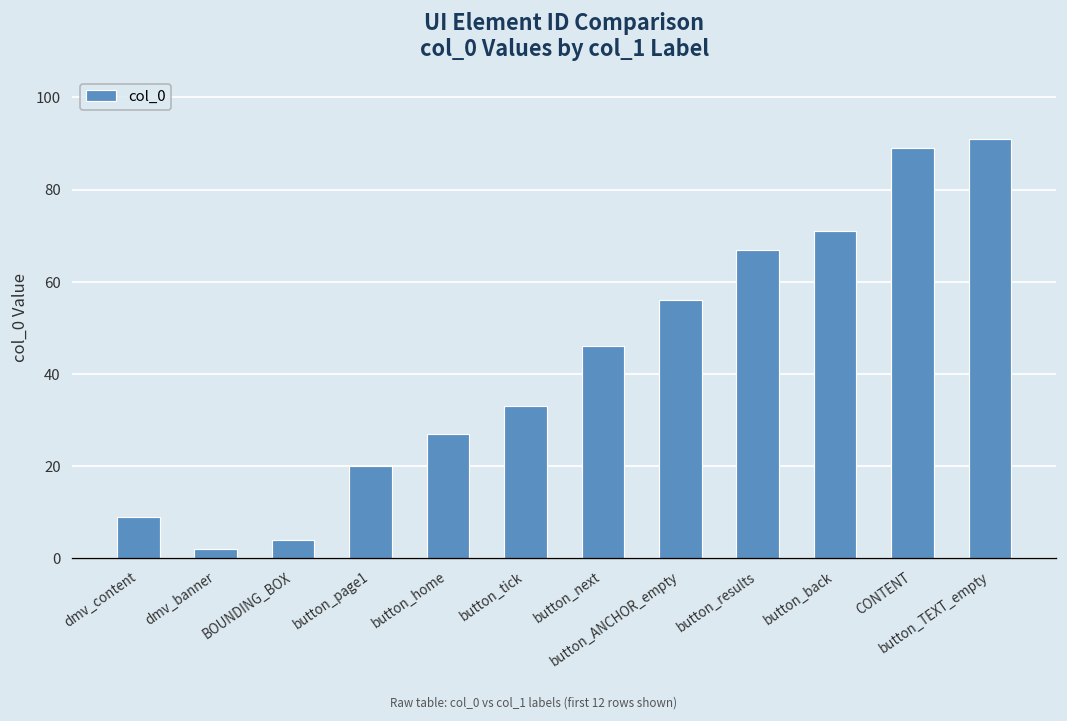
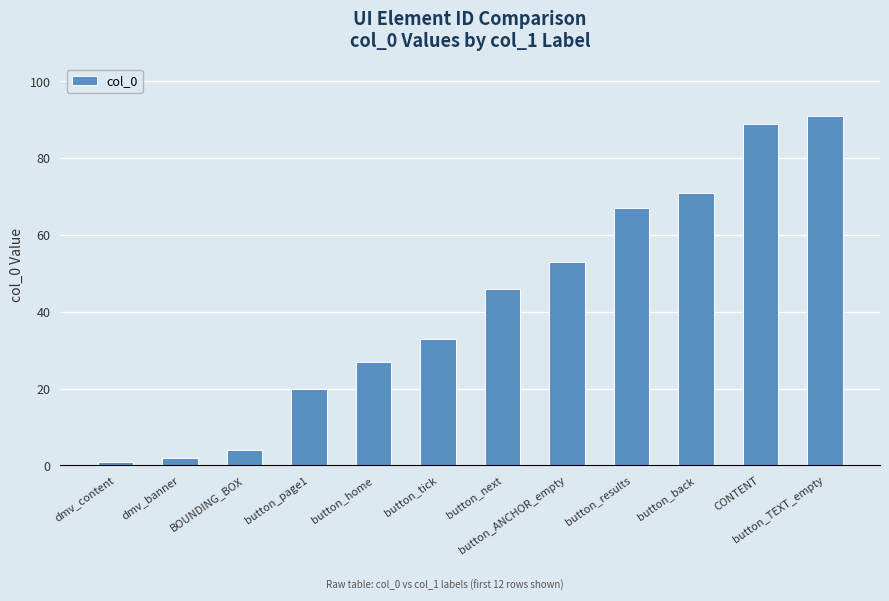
dmv_content: 9 -> 1
button_ANCHOR_empty: 56 -> 53
